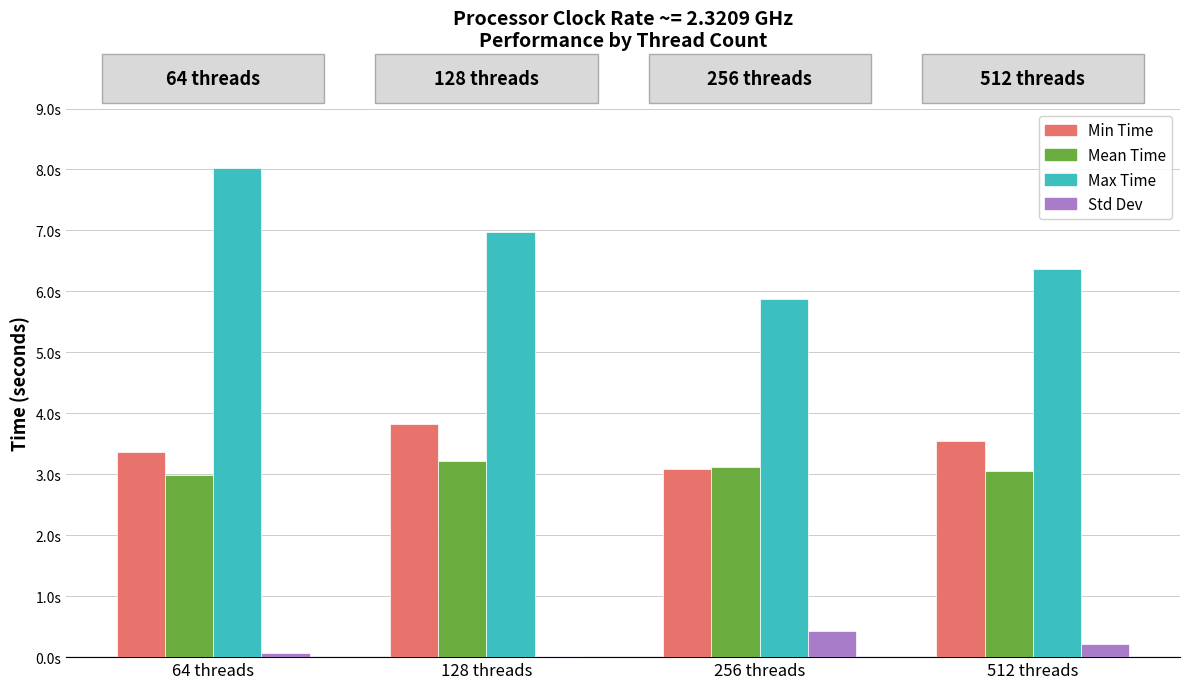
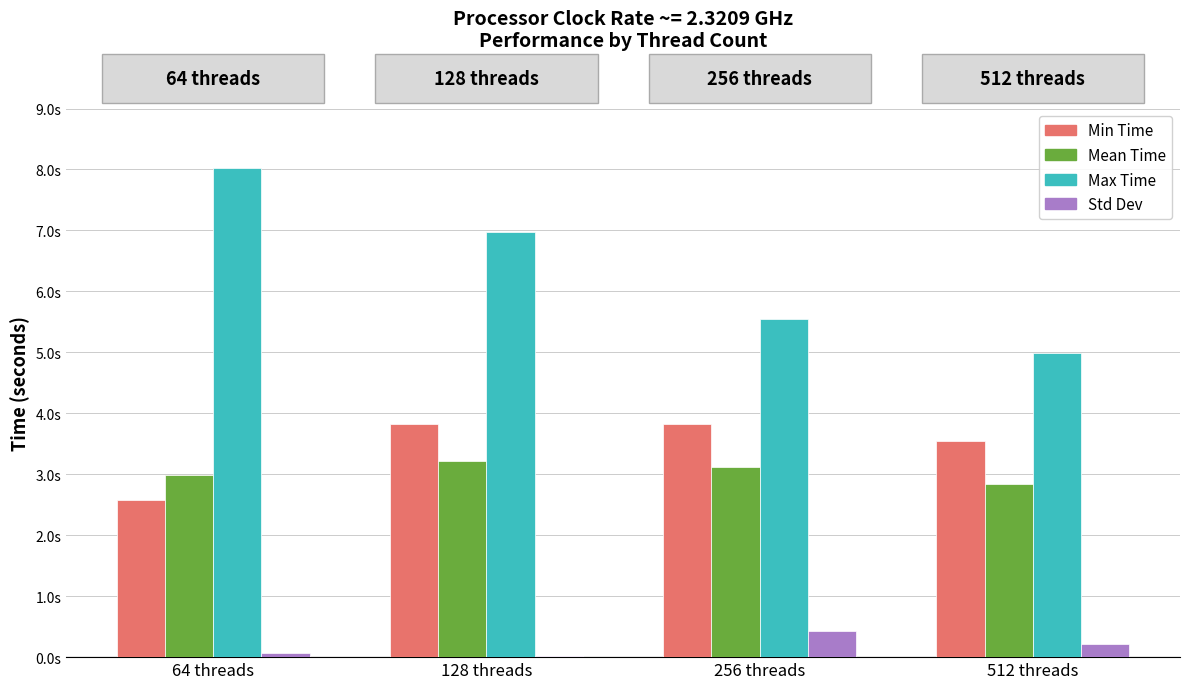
Min Time, 64 threads: 3.4s -> 2.6s
Min Time, 256 threads: 3.1s -> 3.8s
Max Time, 256 threads: 5.9s -> 5.5s
Mean Time, 512 threads: 3.1s -> 2.8s
Max Time, 512 threads: 6.4s -> 5.0s
